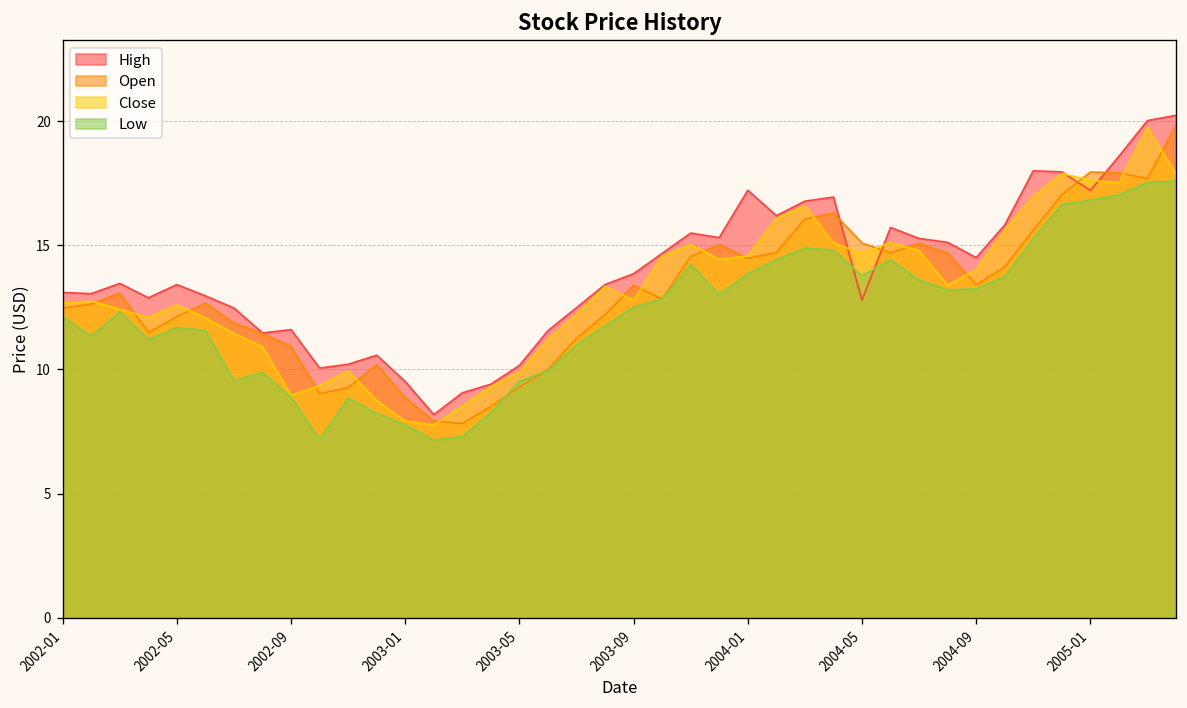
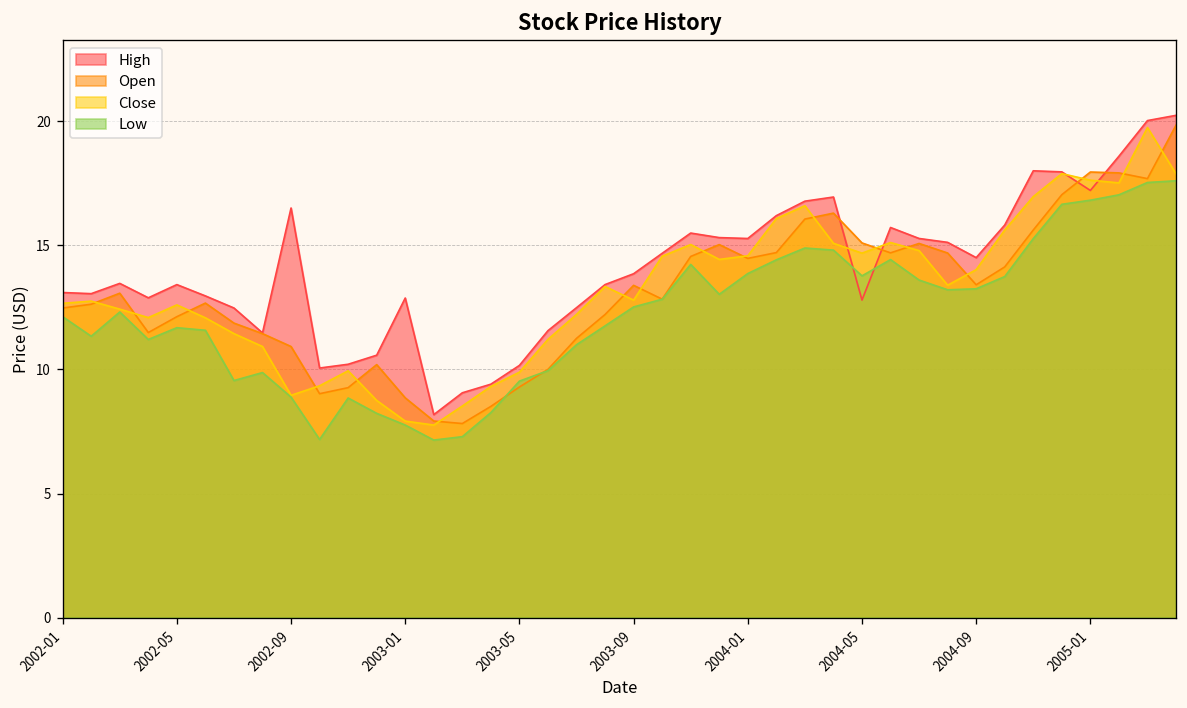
High, 2002-09: 11.6 -> 16.5
High, 2003-01: 9.5 -> 12.9
High, 2004-01: 17.2 -> 15.3
